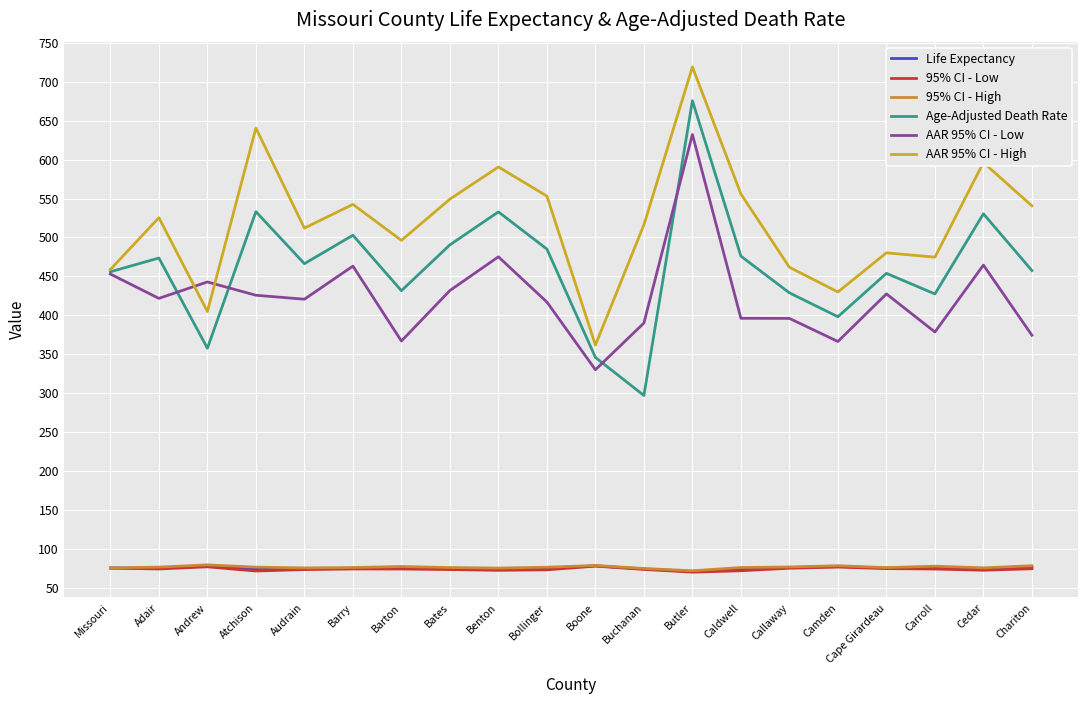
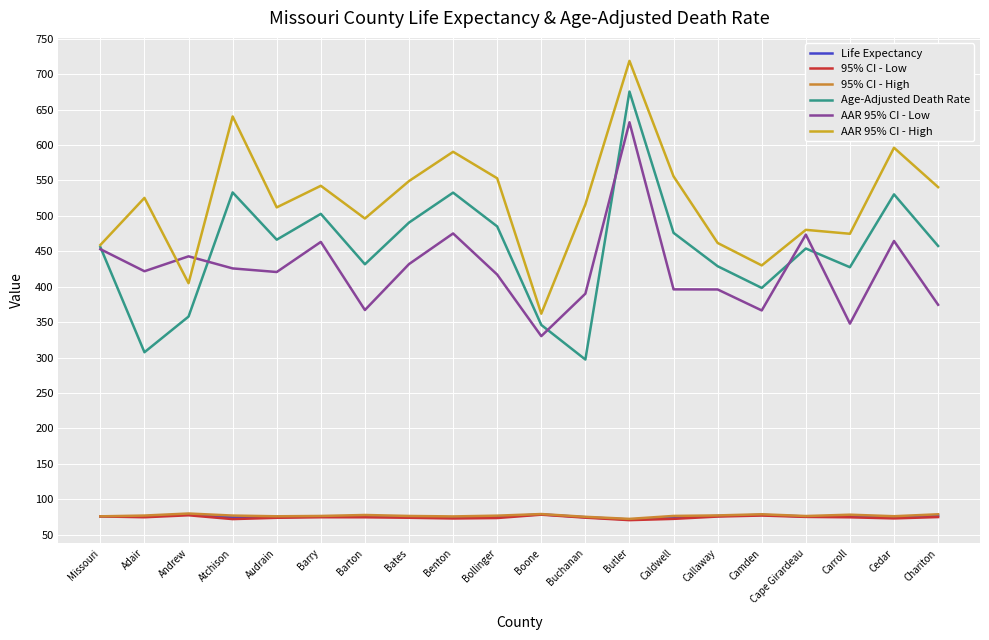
Age-Adjusted Death Rate, Adair: 470 -> 310
AAR 95% CI - Low, Cape Girardeau: 430 -> 470
AAR 95% CI - Low, Carroll: 380 -> 350
